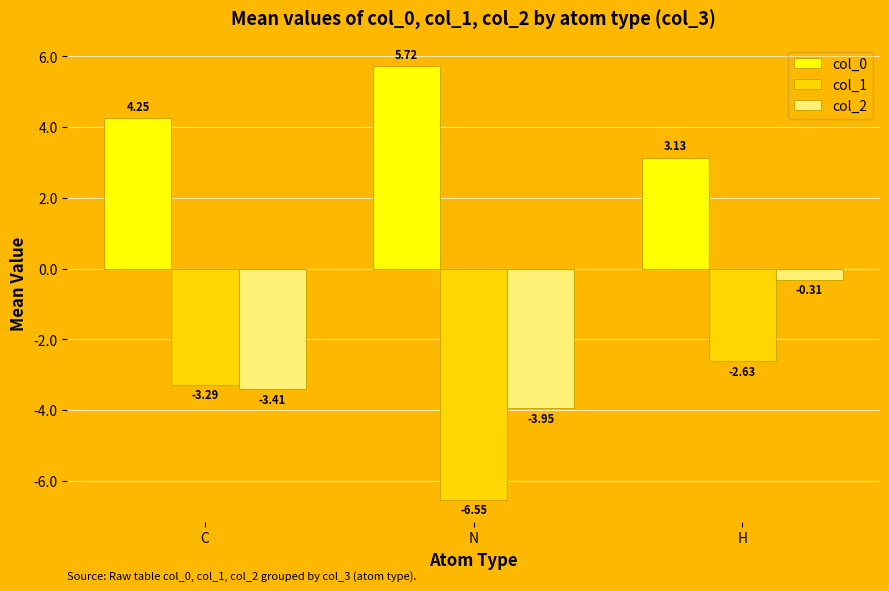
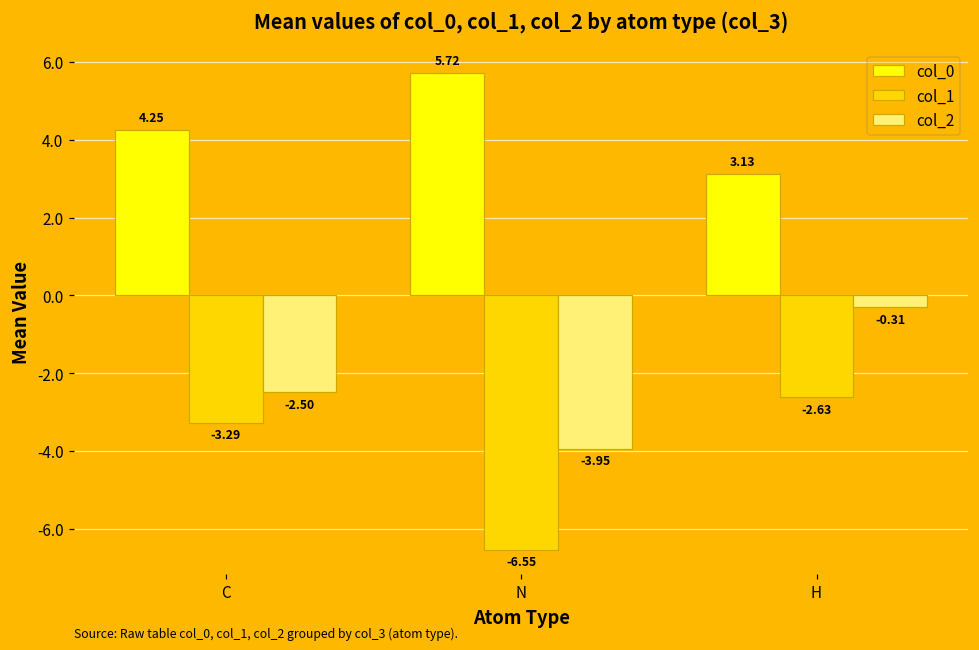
col_2, C: -3.41 -> -2.50
